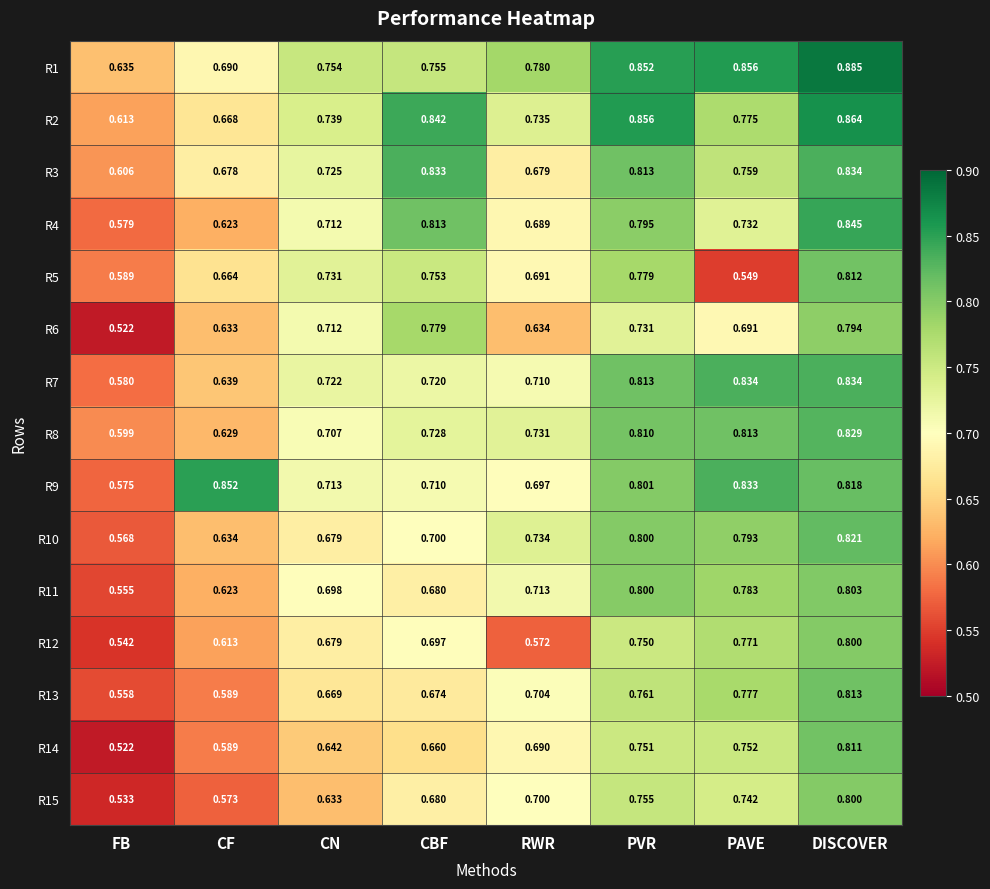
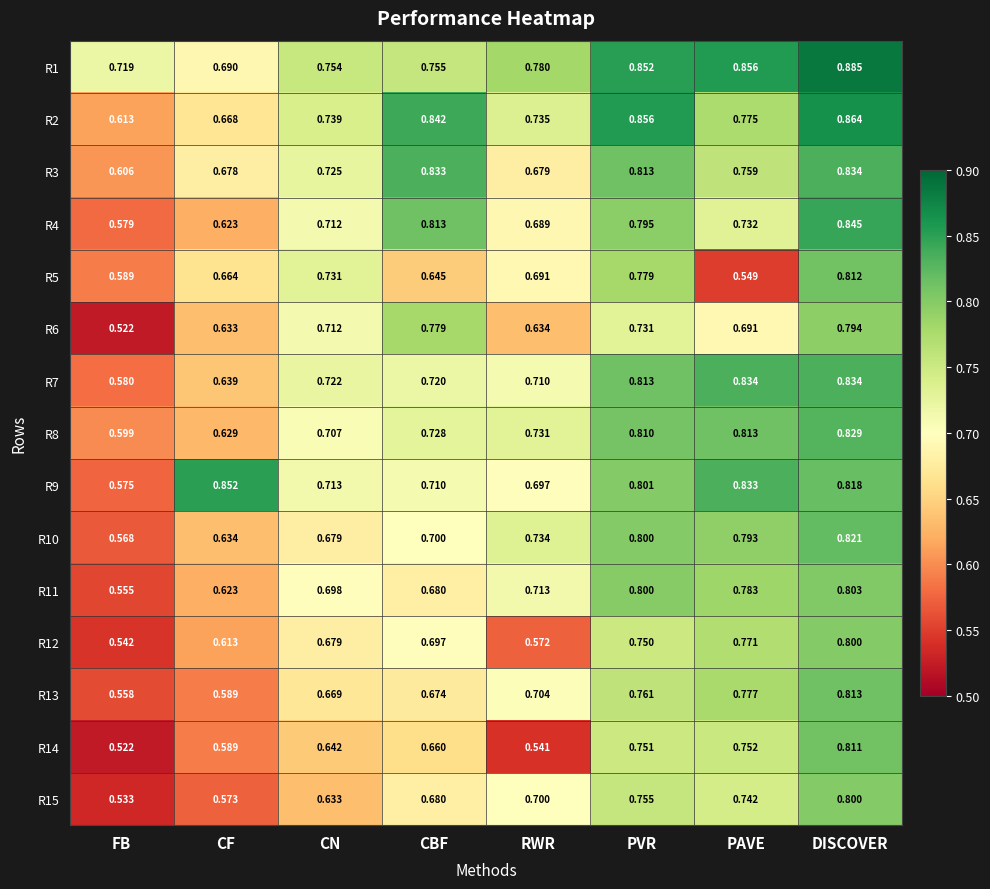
R1, FB: 0.635 -> 0.719
R5, CBF: 0.753 -> 0.645
R14, RWR: 0.690 -> 0.541
